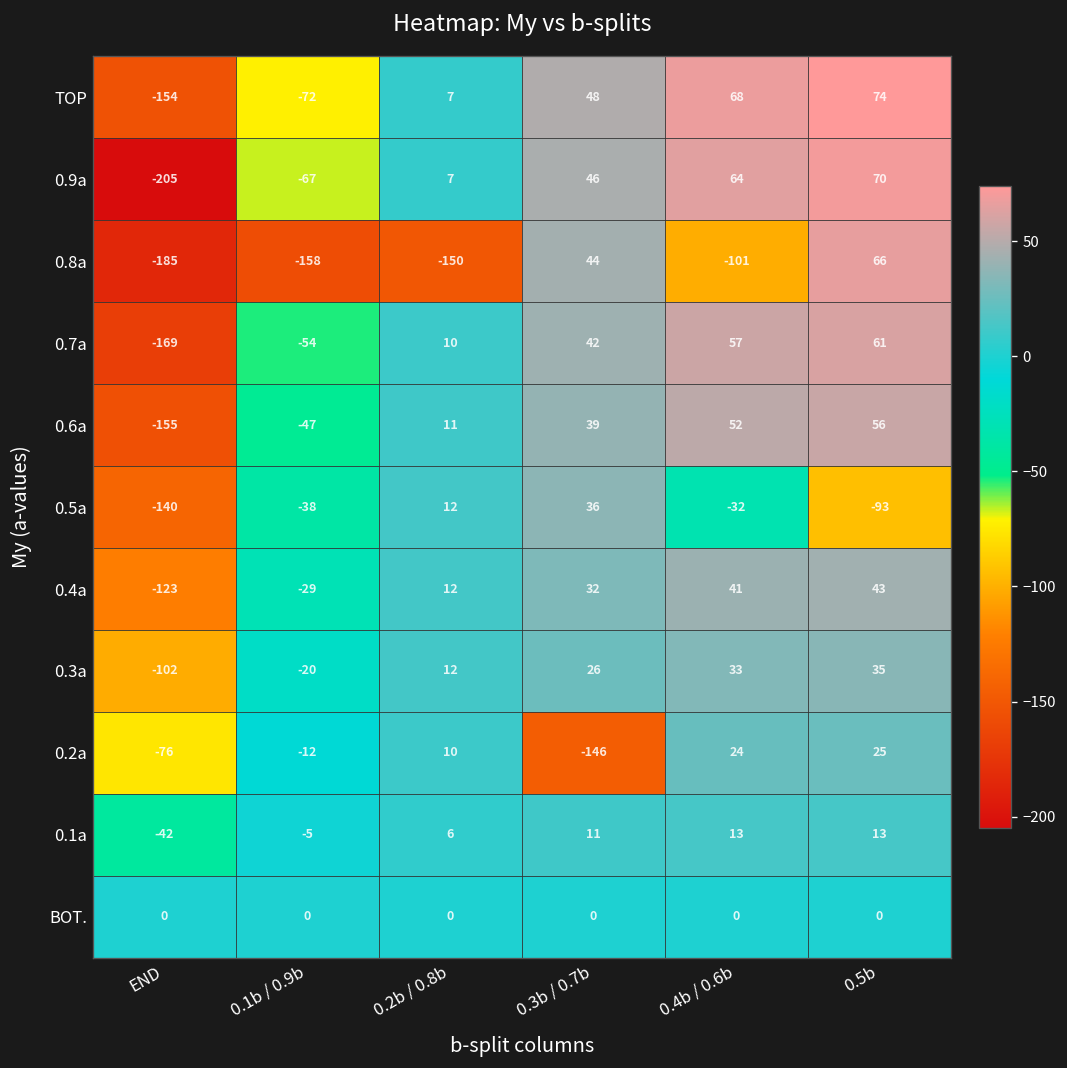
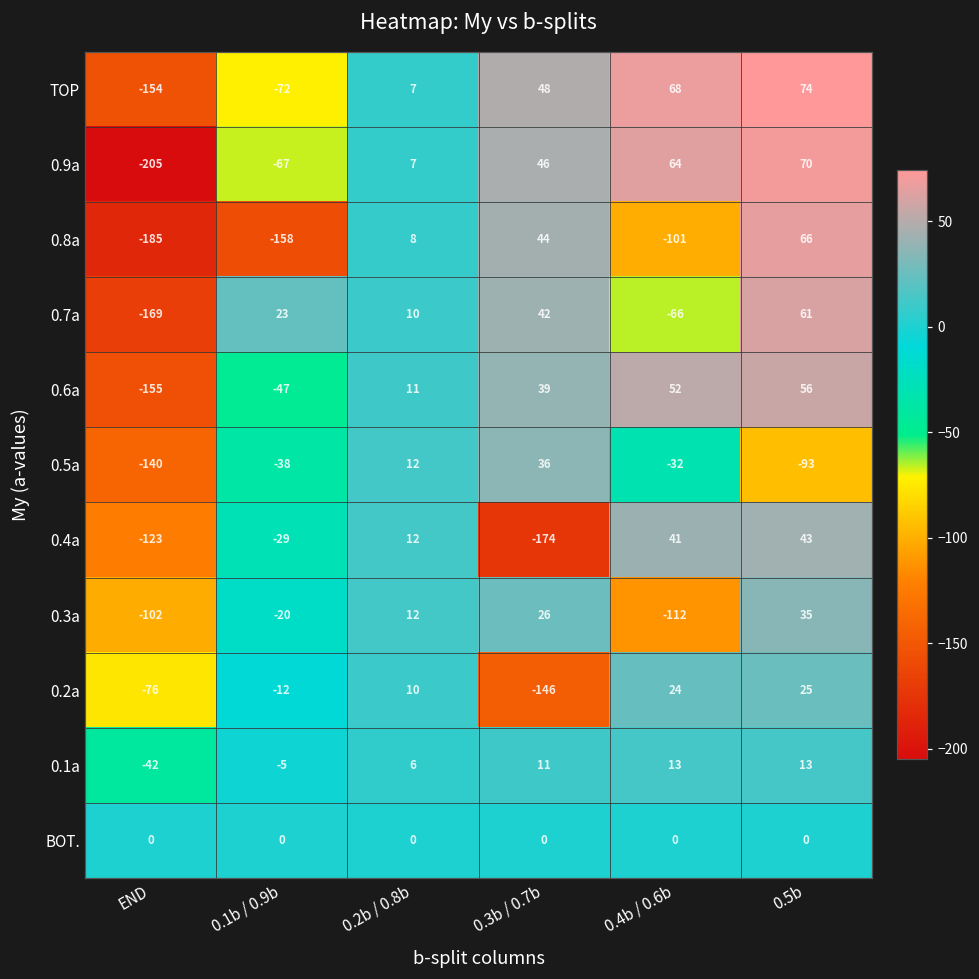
0.8a, 0.2b / 0.8b: -150 -> 8
0.7a, 0.1b / 0.9b: -54 -> 23
0.7a, 0.4b / 0.6b: 57 -> -66
0.4a, 0.3b / 0.7b: 32 -> -174
0.3a, 0.4b / 0.6b: 33 -> -112
